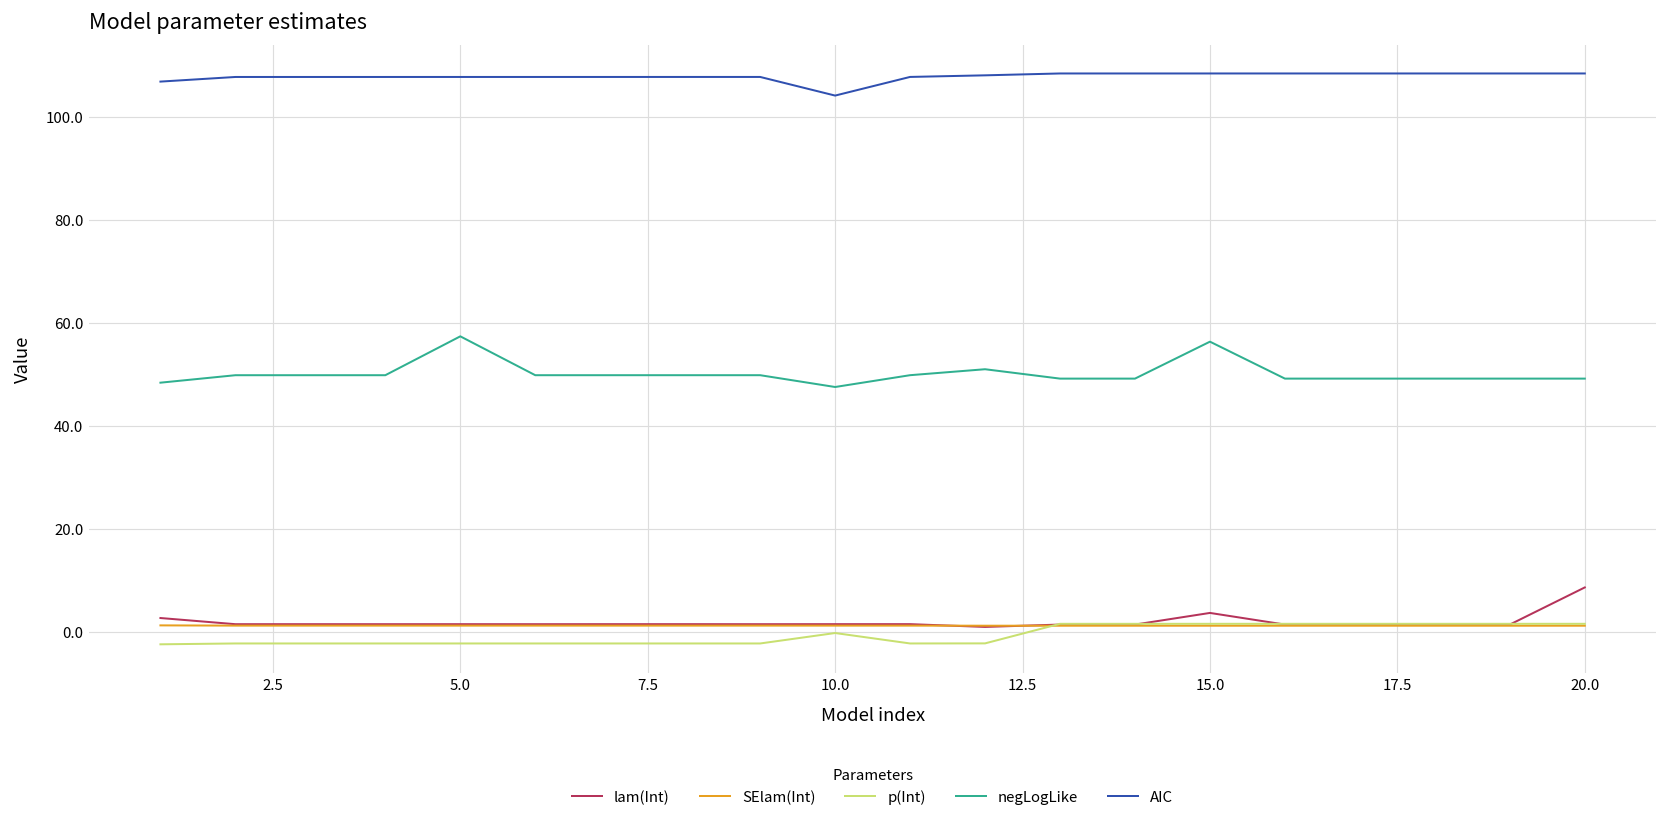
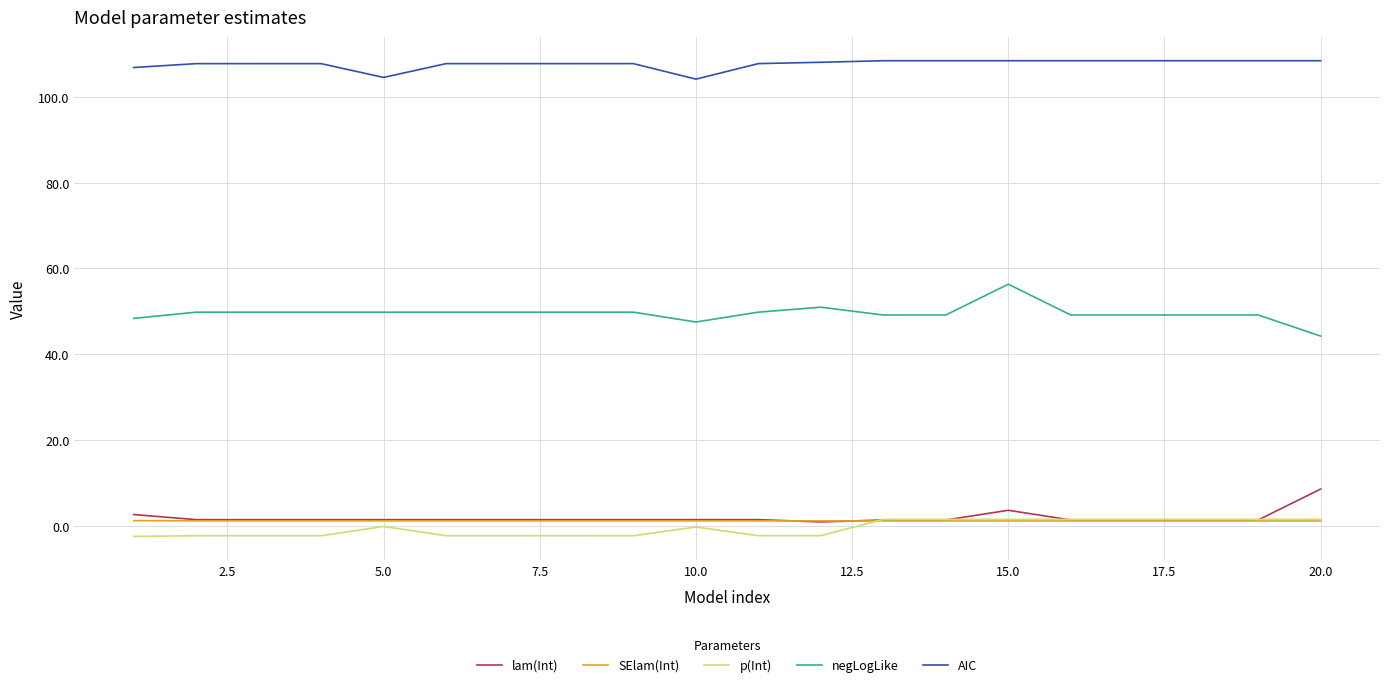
p(Int), 5.0: -2 -> 0
negLogLike, 5.0: 57 -> 50
AIC, 5.0: 108 -> 104
negLogLike, 20.0: 49 -> 44
